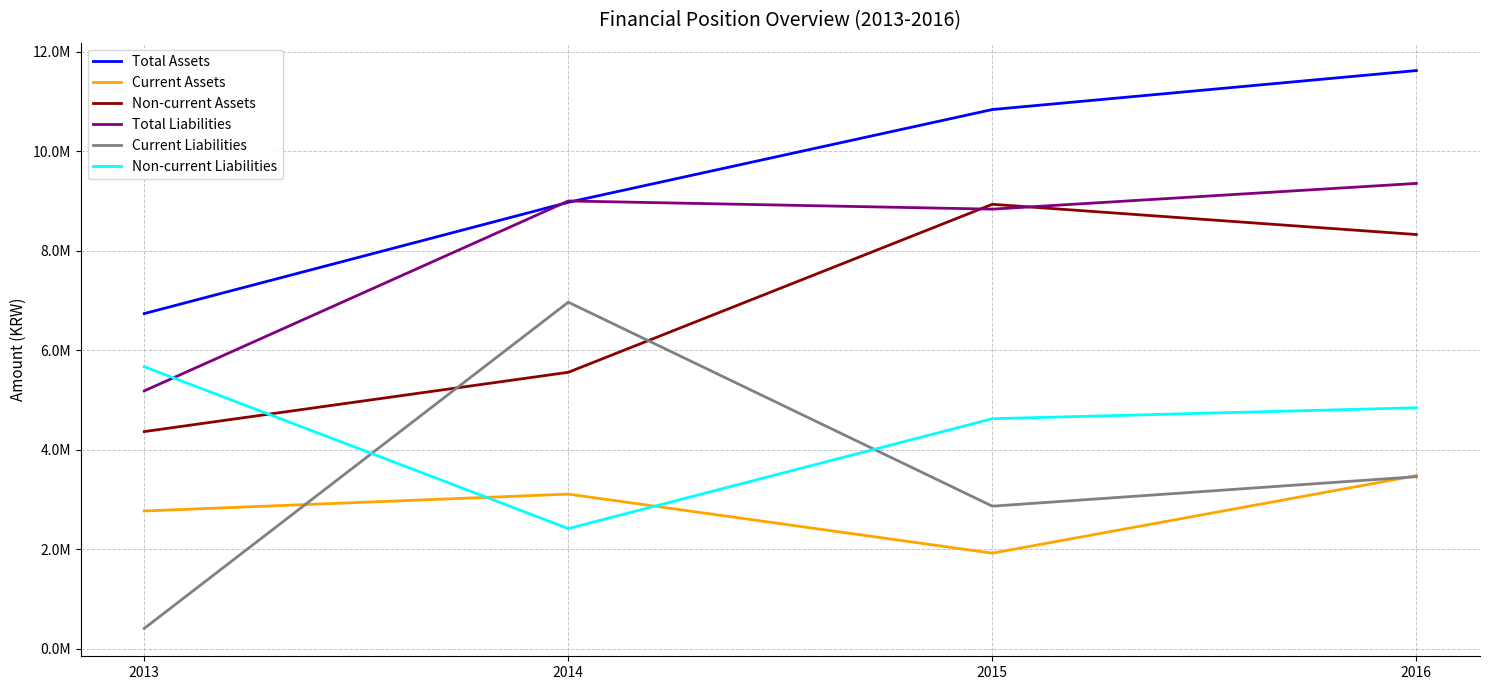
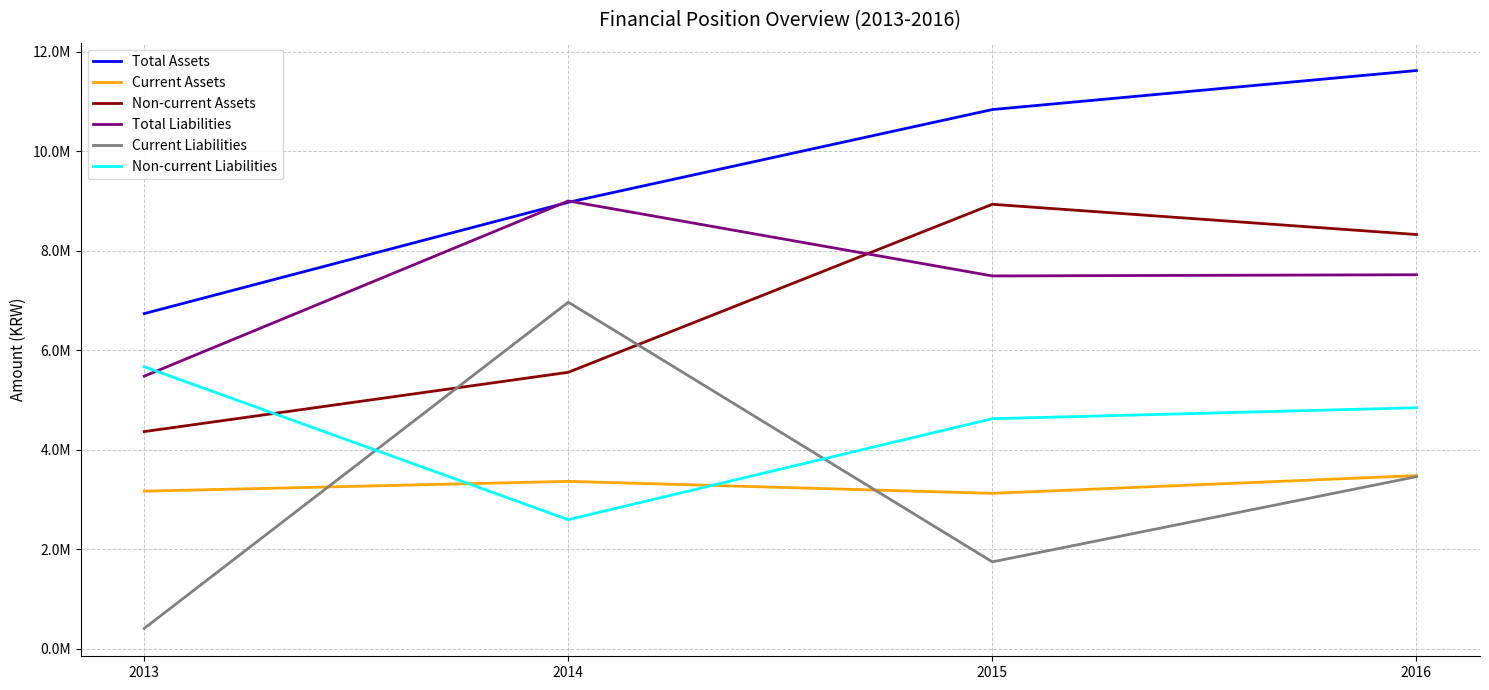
Current Assets, 2013: 2800000 -> 3200000
Total Liabilities, 2013: 5200000 -> 5500000
Current Assets, 2014: 3100000 -> 3400000
Non-current Liabilities, 2014: 2400000 -> 2600000
Current Assets, 2015: 1900000 -> 3100000
Total Liabilities, 2015: 8800000 -> 7500000
Current Liabilities, 2015: 2900000 -> 1700000
Total Liabilities, 2016: 9400000 -> 7500000
